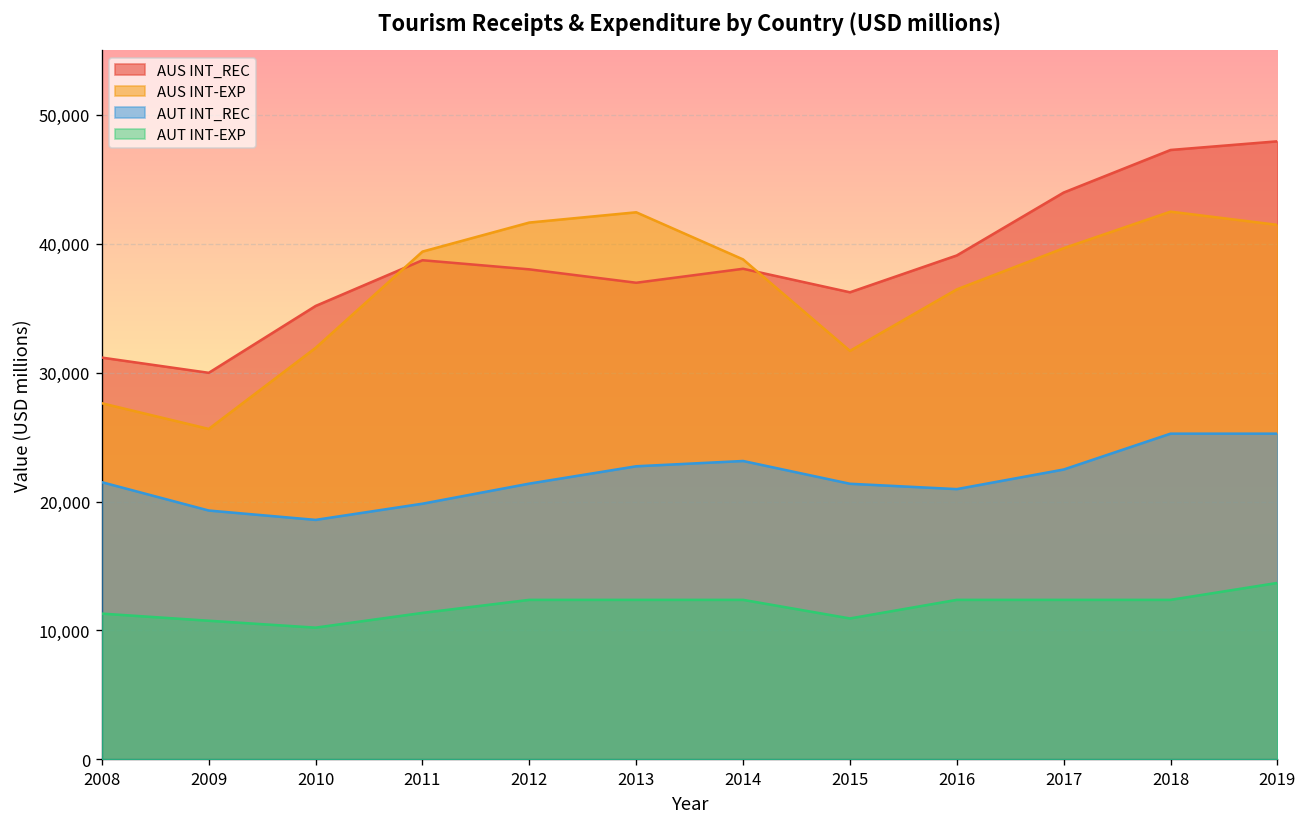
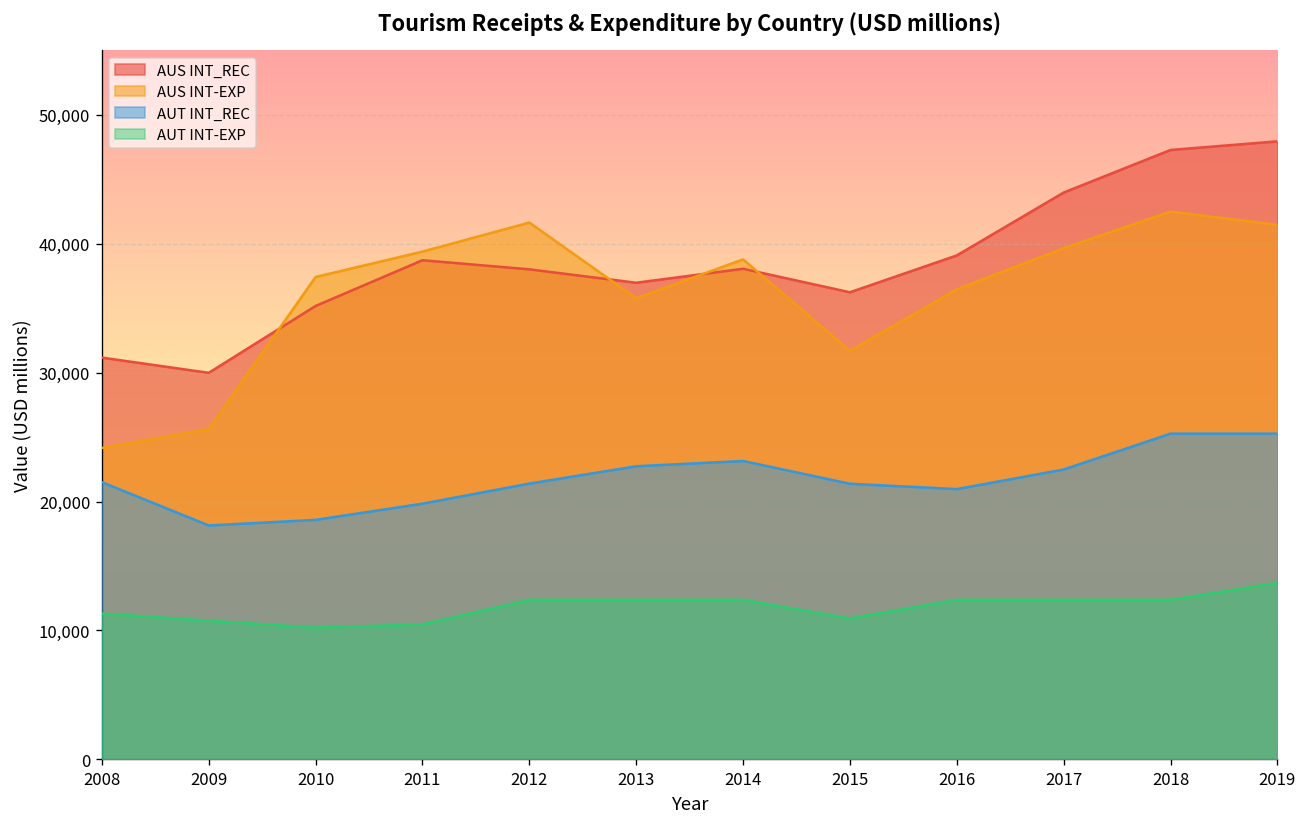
AUS INT-EXP, 2008: 27,600 -> 24,200
AUT INT_REC, 2009: 19,300 -> 18,100
AUS INT-EXP, 2010: 31,900 -> 37,400
AUT INT-EXP, 2011: 11,400 -> 10,500
AUS INT-EXP, 2013: 42,400 -> 35,800
